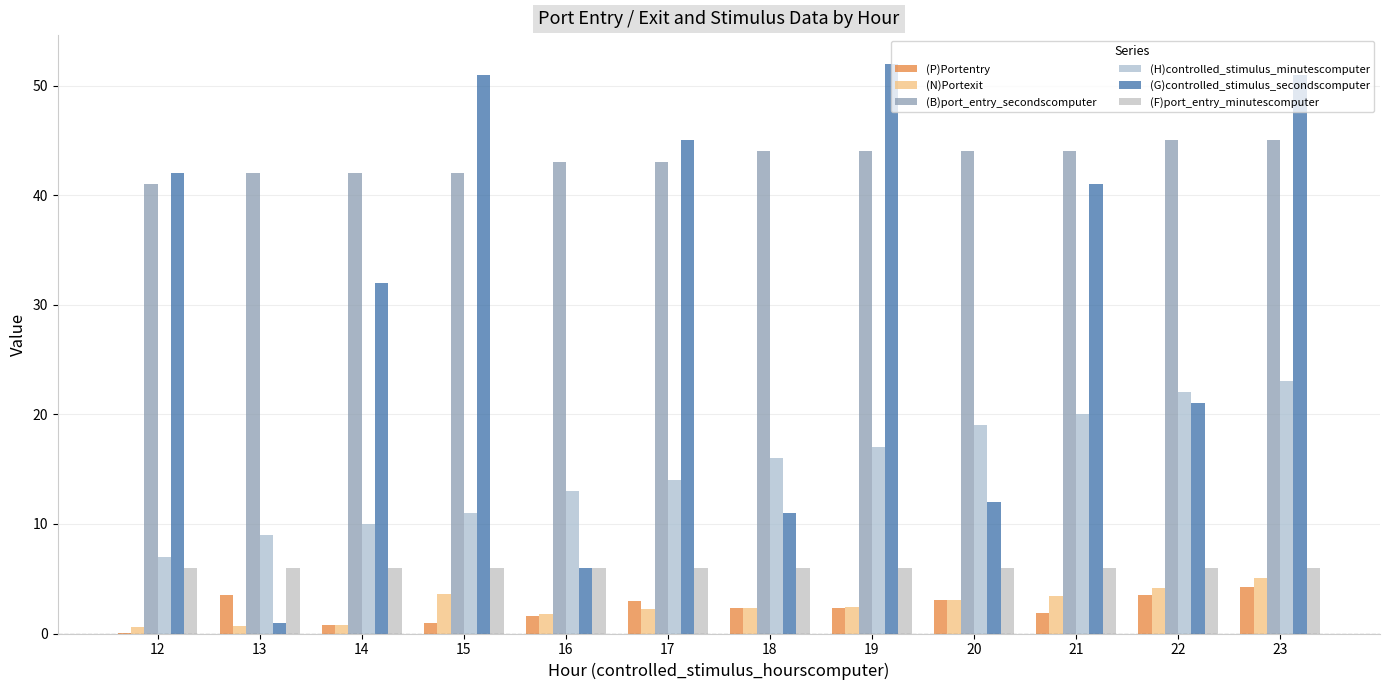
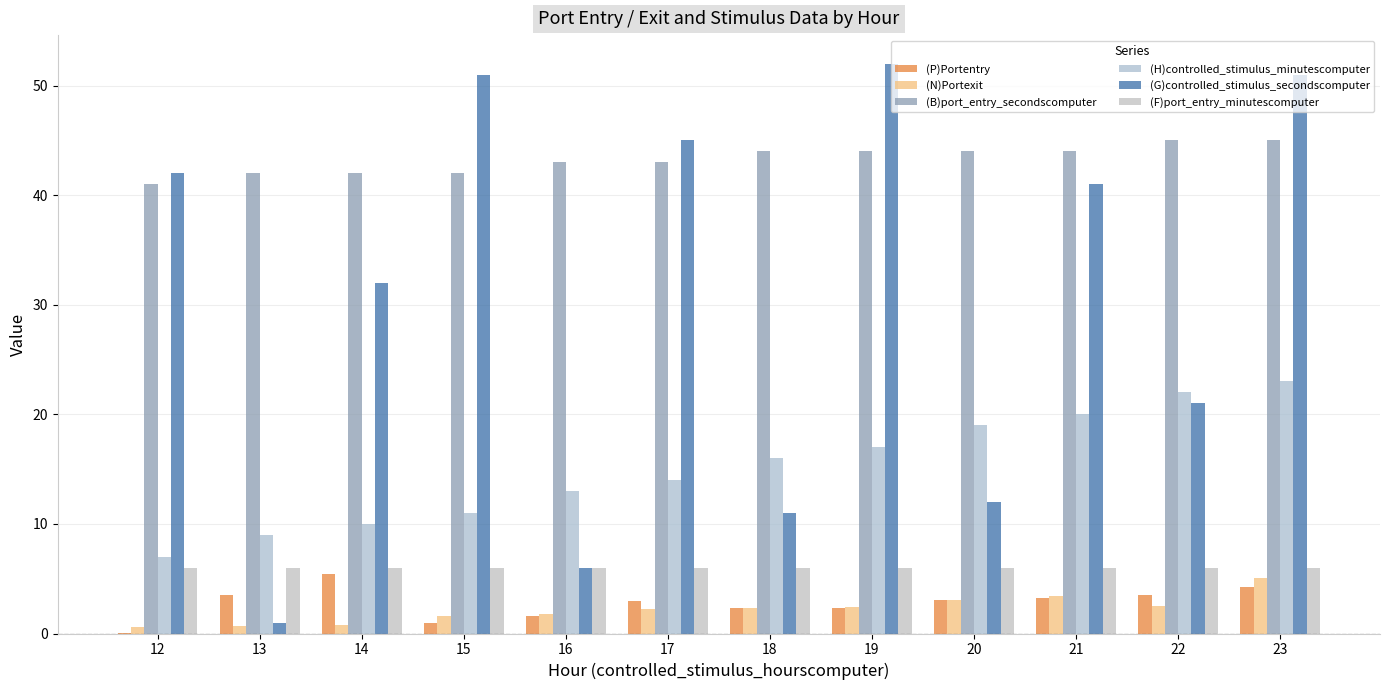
(P)Portentry, 14: 0.8 -> 5.4
(N)Portexit, 15: 3.6 -> 1.6
(P)Portentry, 21: 1.9 -> 3.2
(N)Portexit, 22: 4.1 -> 2.5
